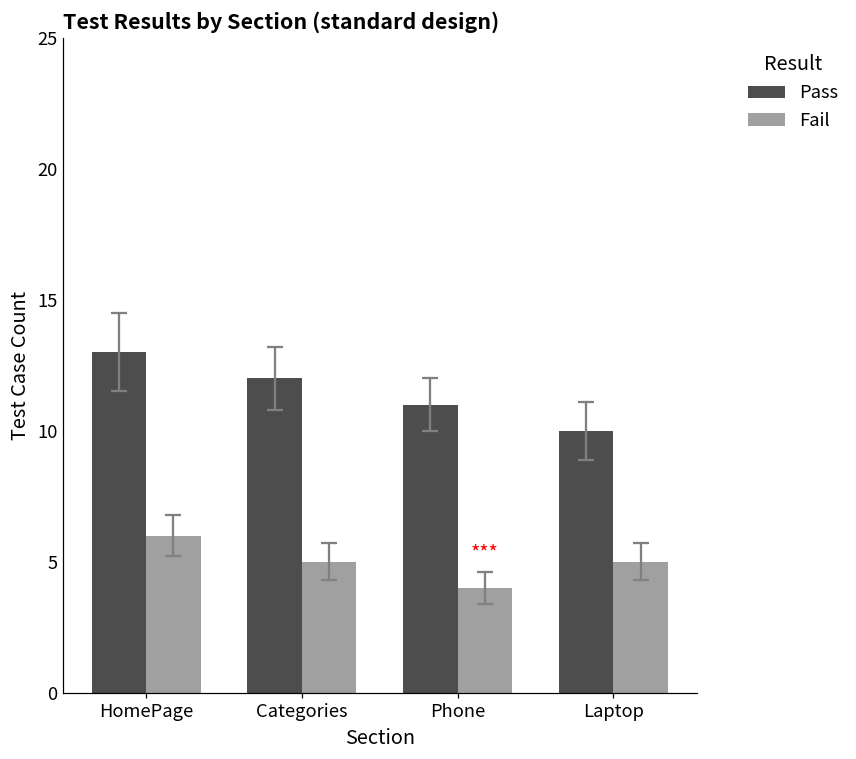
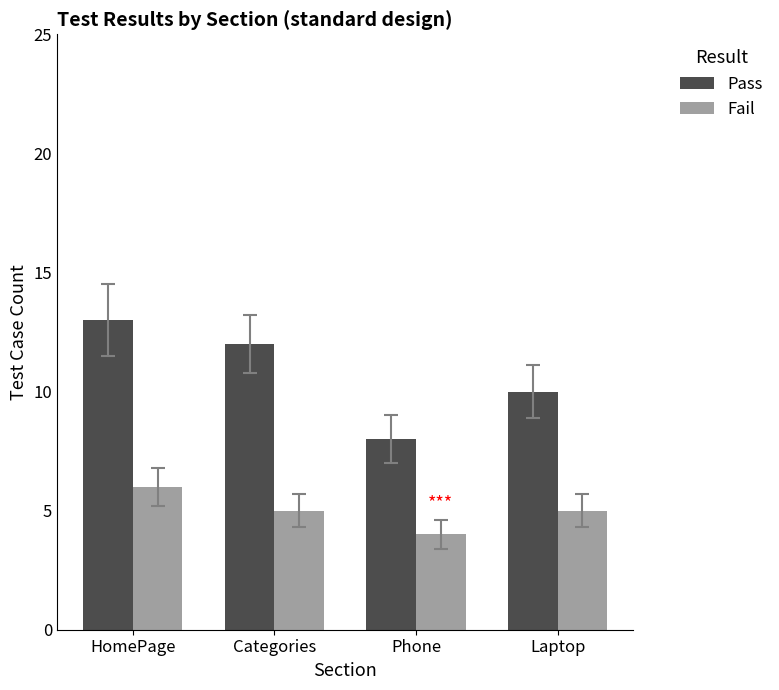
Pass, Phone: 11 -> 8
